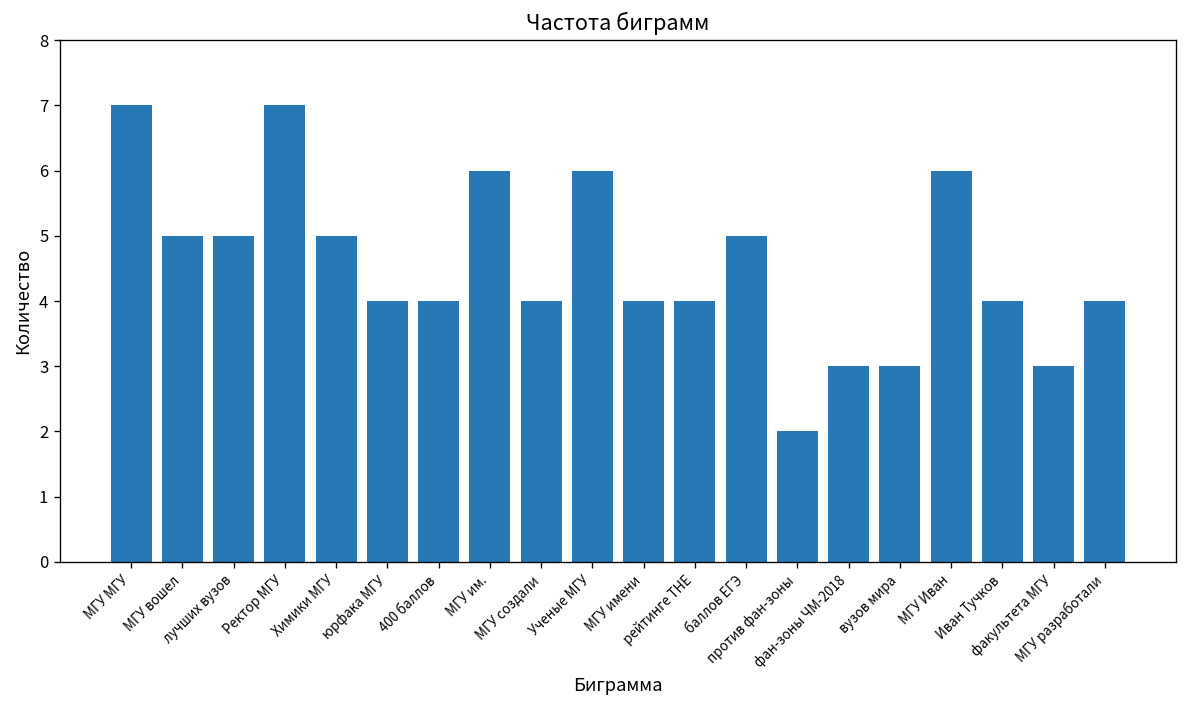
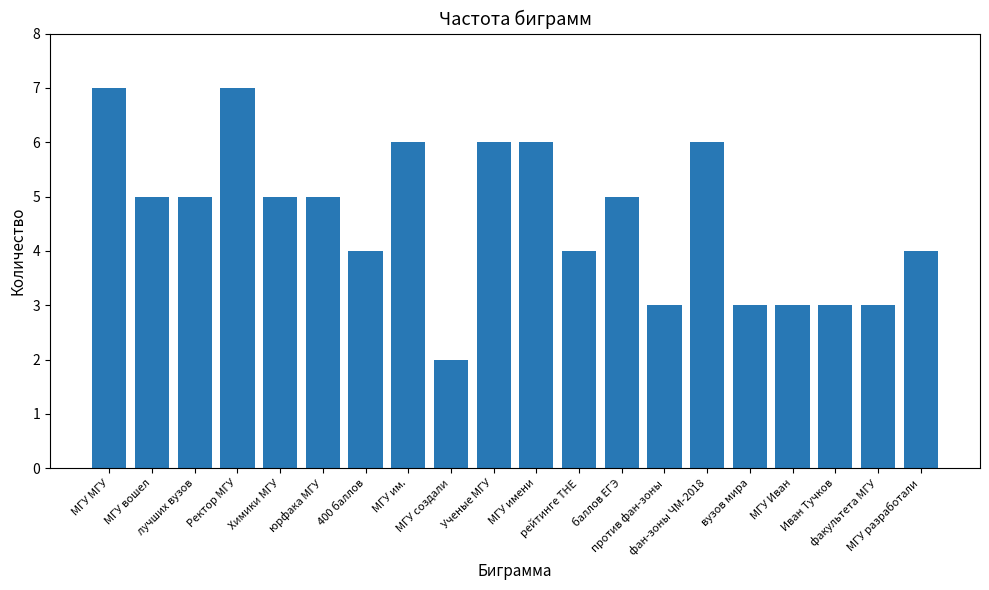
юрфака МГУ: 4 -> 5
МГУ создали: 4 -> 2
МГУ имени: 4 -> 6
против фан-зоны: 2 -> 3
фан-зоны ЧМ-2018: 3 -> 6
МГУ Иван: 6 -> 3
Иван Тучков: 4 -> 3
